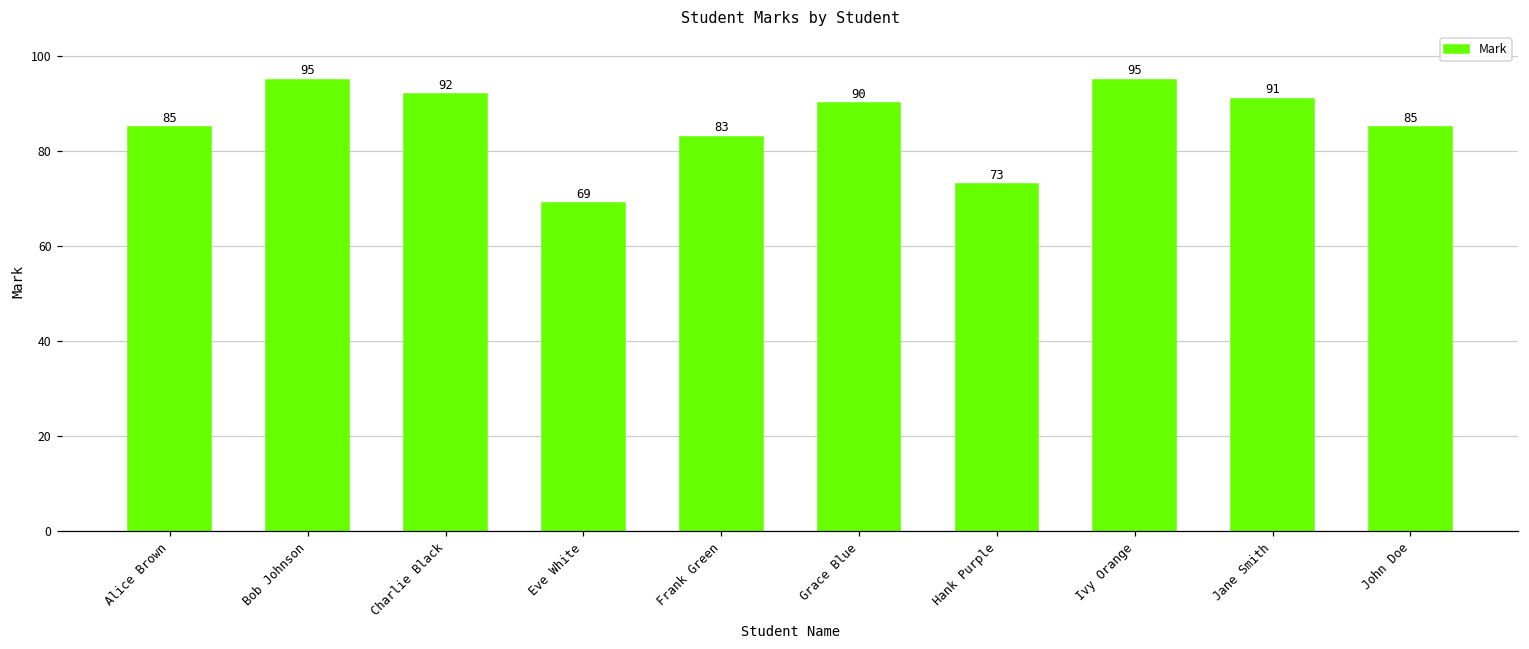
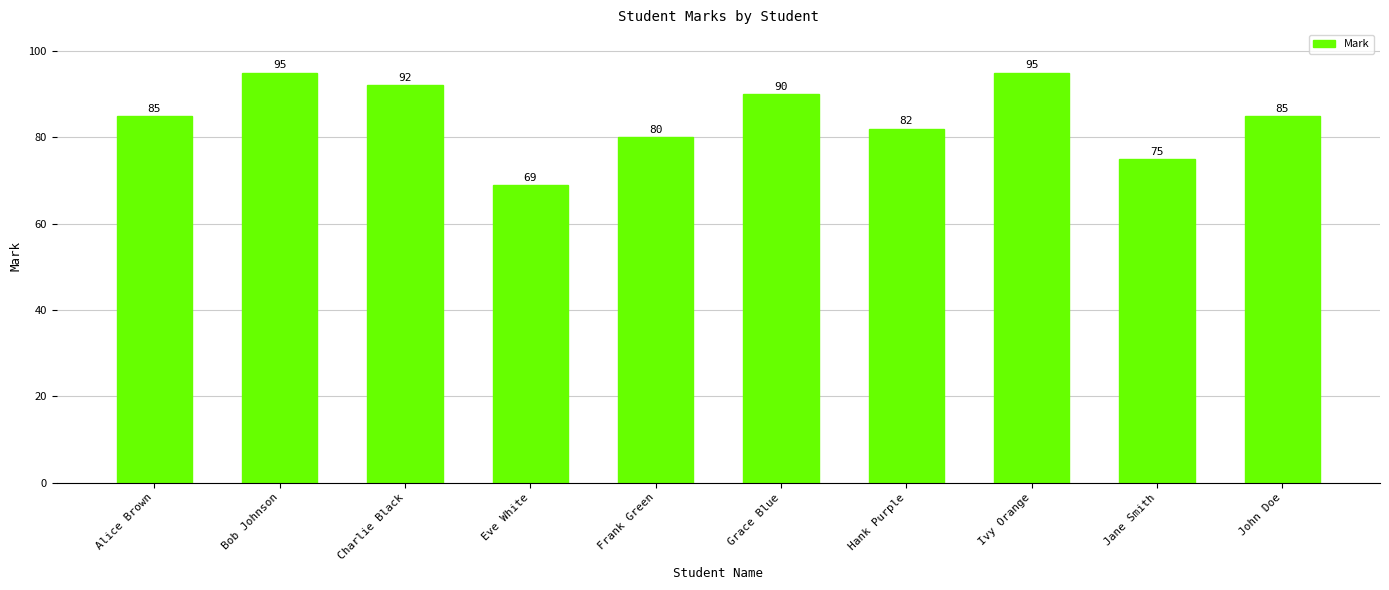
Frank Green: 83 -> 80
Hank Purple: 73 -> 82
Jane Smith: 91 -> 75
